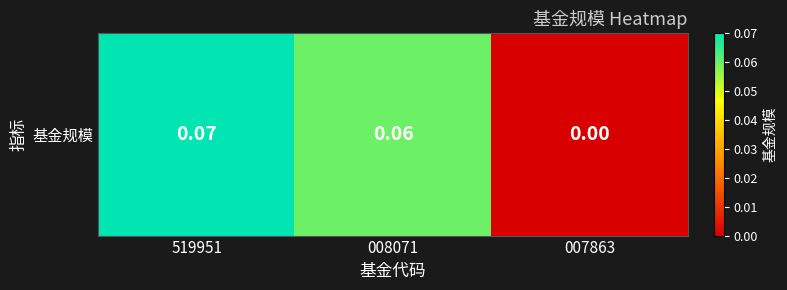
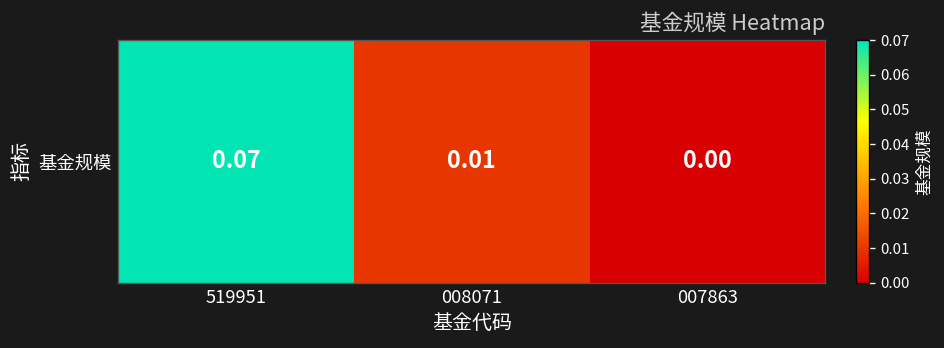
基金规模, 008071: 0.06 -> 0.01
